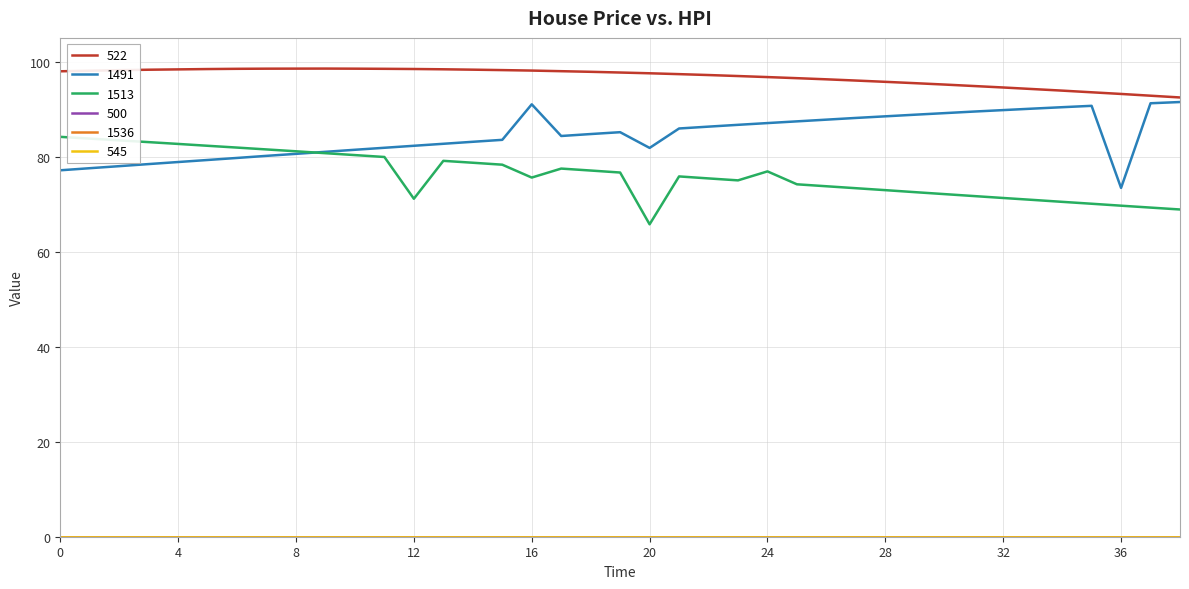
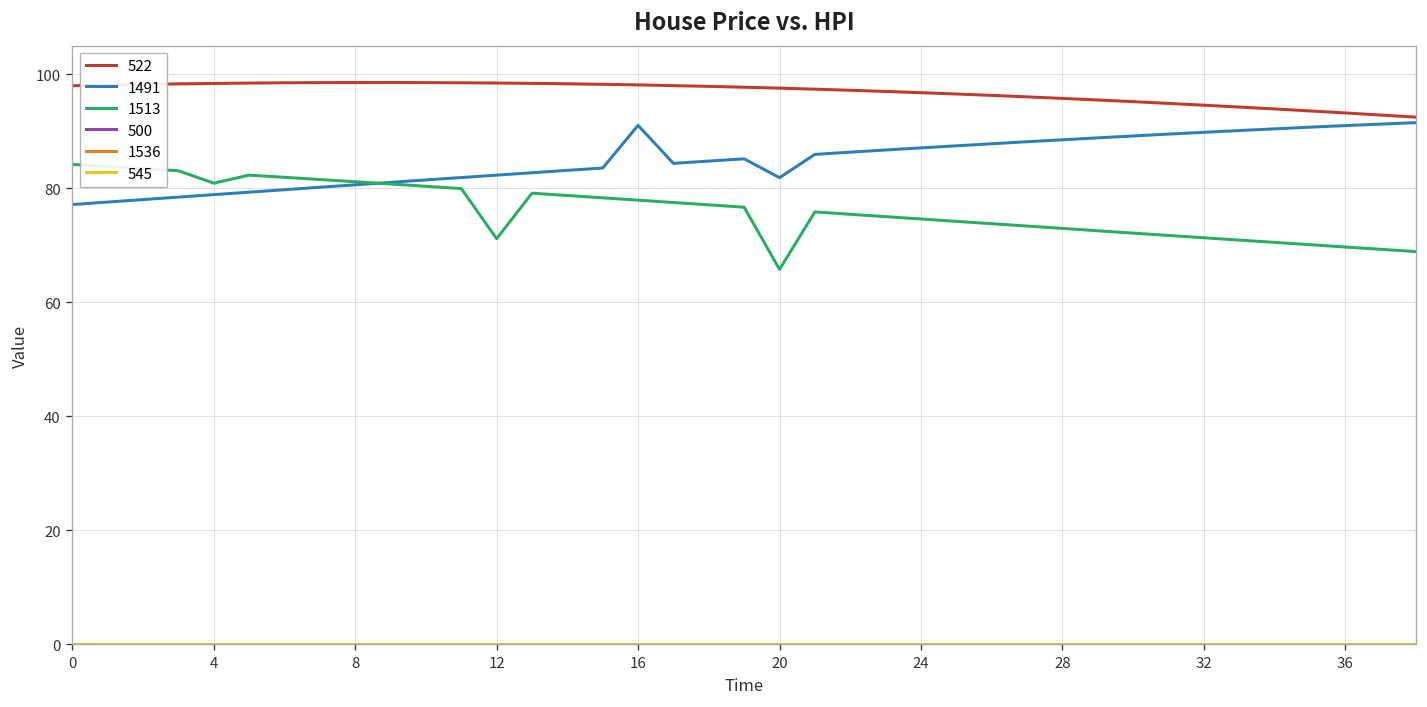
1513, 4: 83 -> 81
1513, 16: 76 -> 78
1513, 24: 77 -> 75
1491, 36: 73 -> 91
